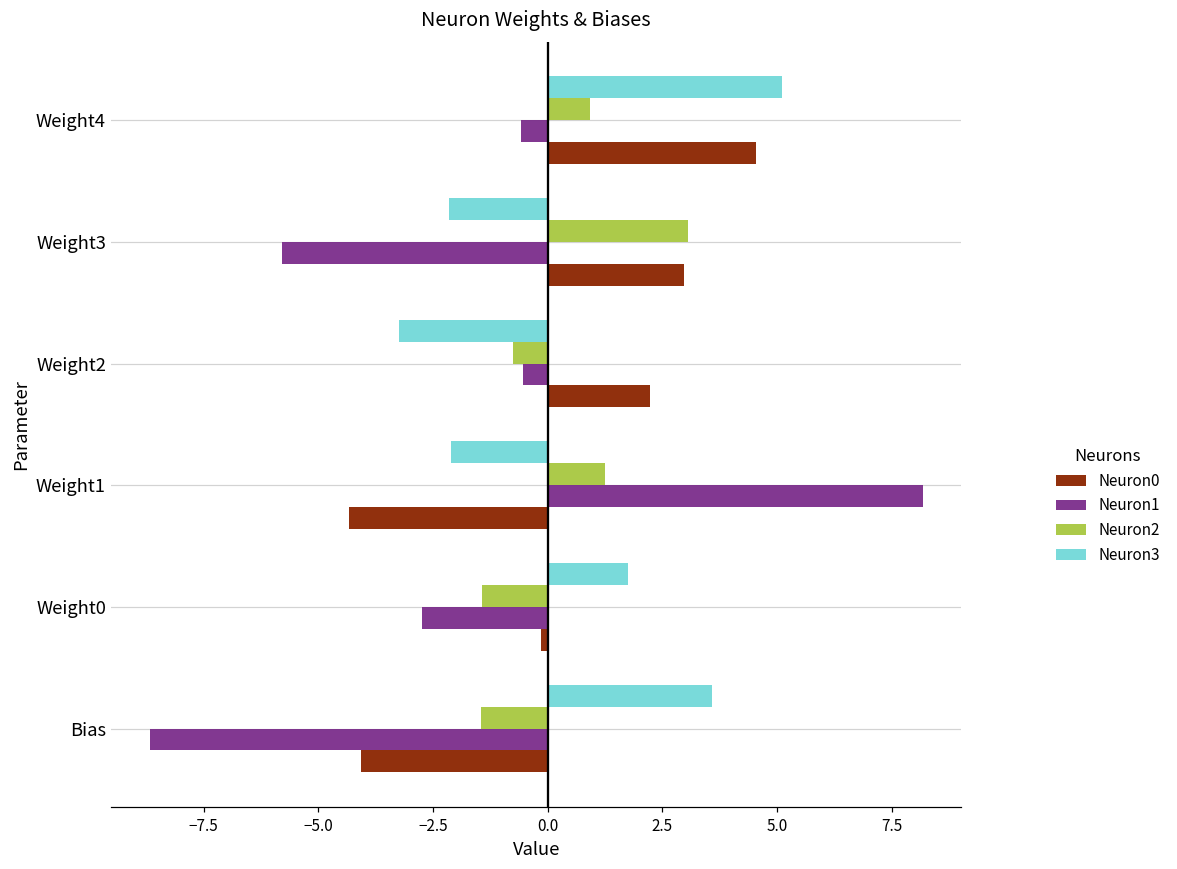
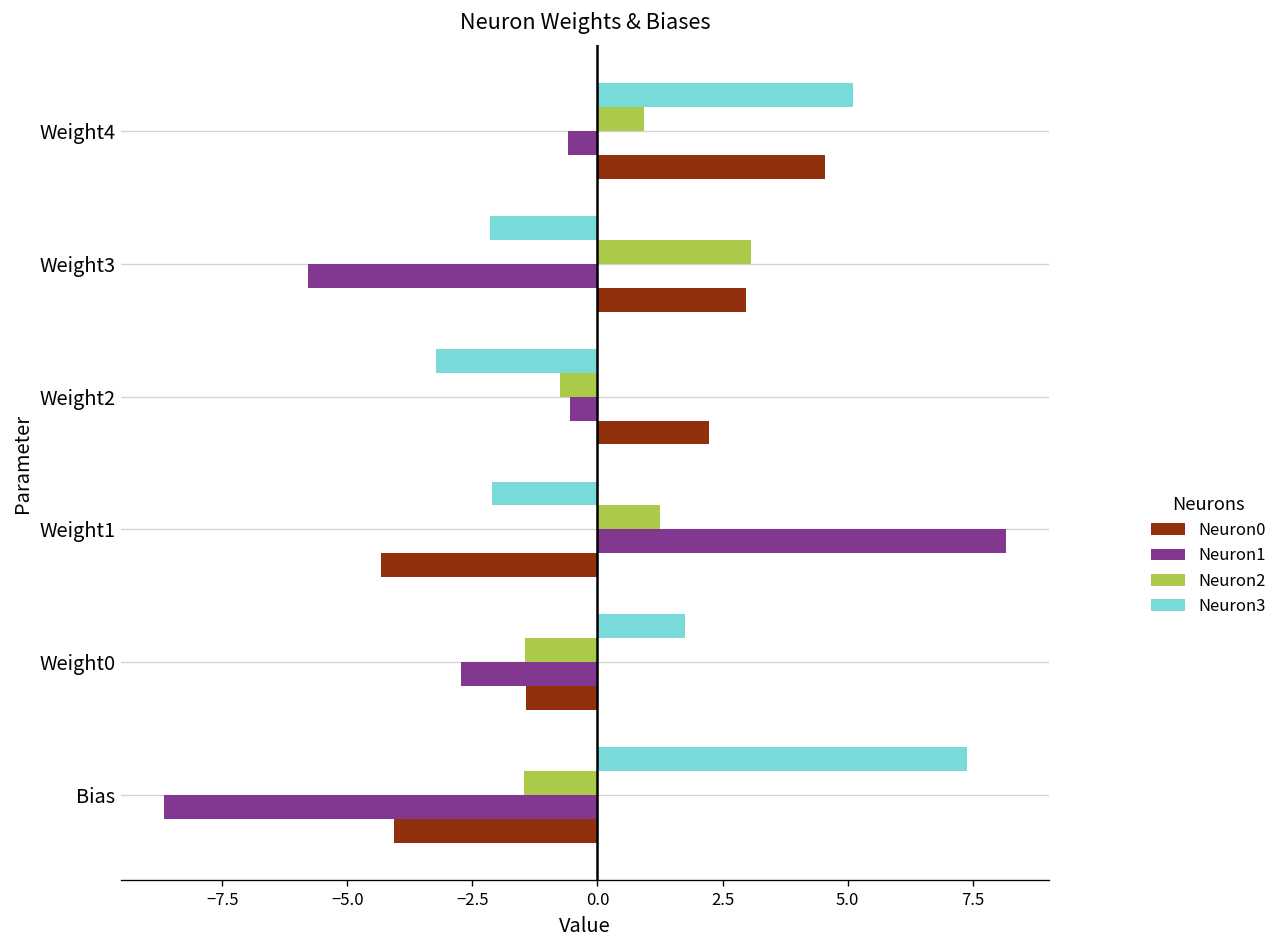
Neuron0, Weight0: -0.1 -> -1.4
Neuron3, Bias: 3.6 -> 7.4
